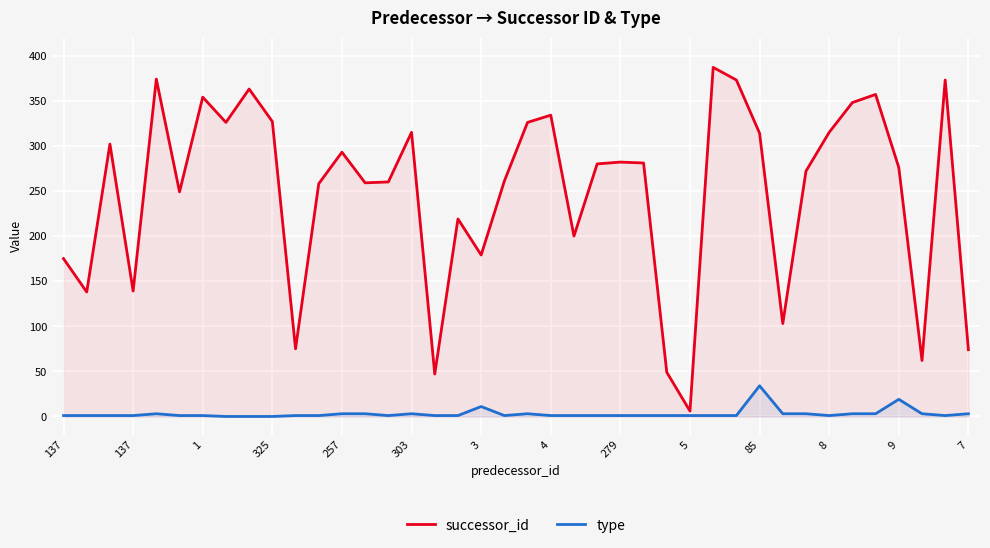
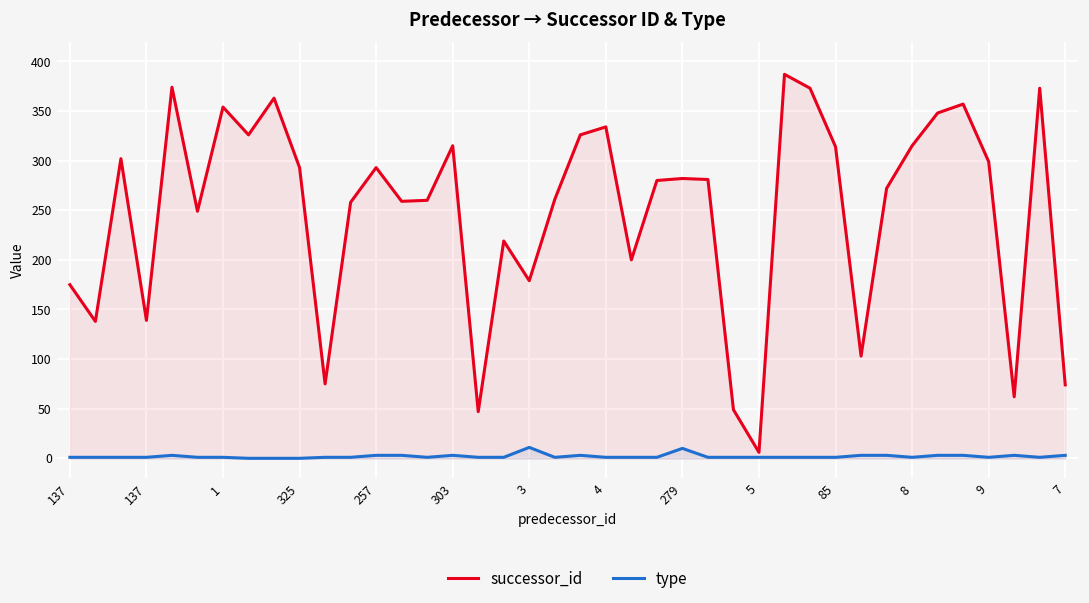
successor_id, 325: 330 -> 290
type, 279: 0 -> 10
type, 85: 30 -> 0
successor_id, 9: 280 -> 300
type, 9: 20 -> 0
